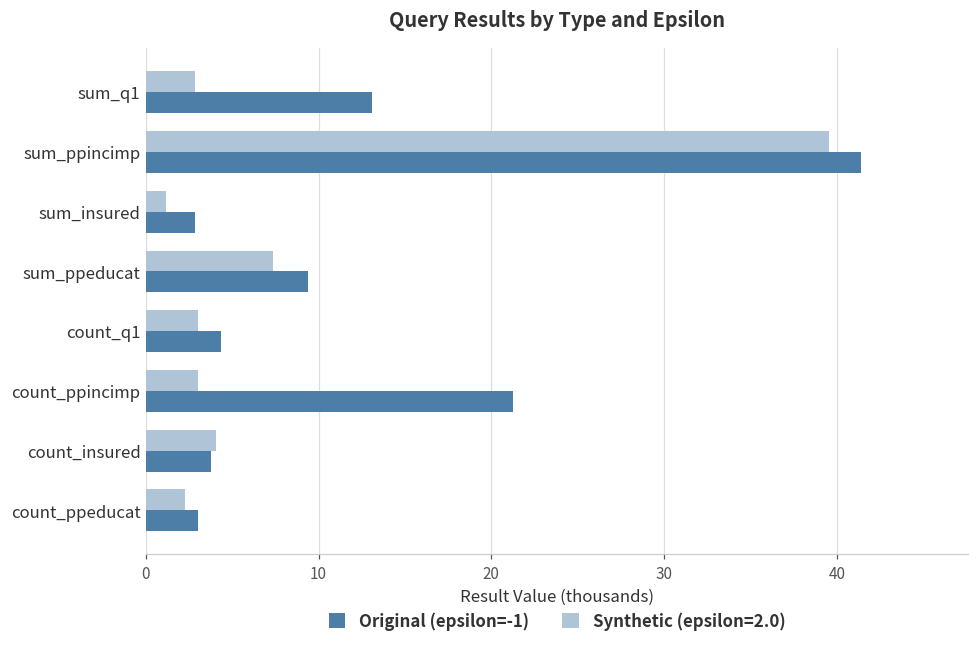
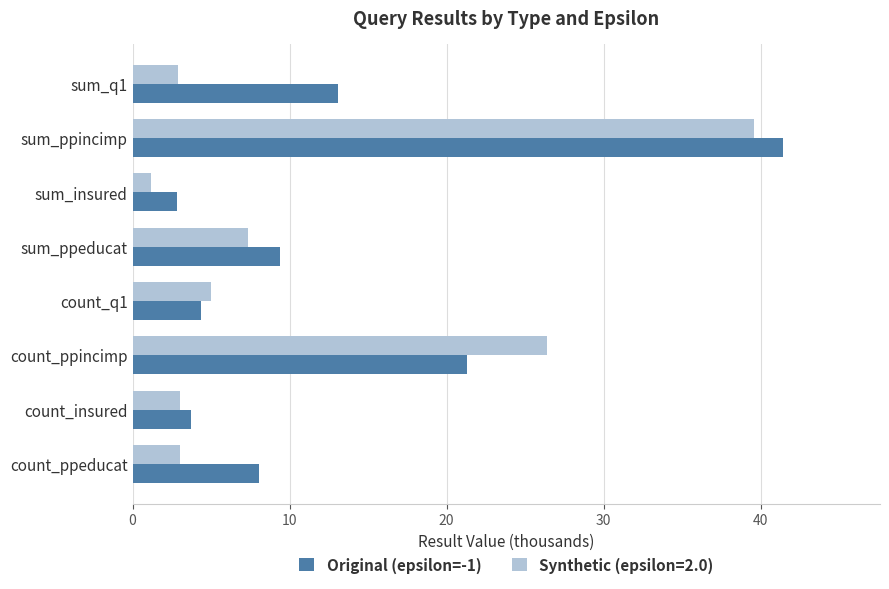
Synthetic (epsilon=2.0), count_q1: 3.0 -> 5.0
Synthetic (epsilon=2.0), count_ppincimp: 3.0 -> 26.4
Synthetic (epsilon=2.0), count_insured: 4.0 -> 3.0
Synthetic (epsilon=2.0), count_ppeducat: 2.3 -> 3.0
Original (epsilon=-1), count_ppeducat: 3.0 -> 8.1
